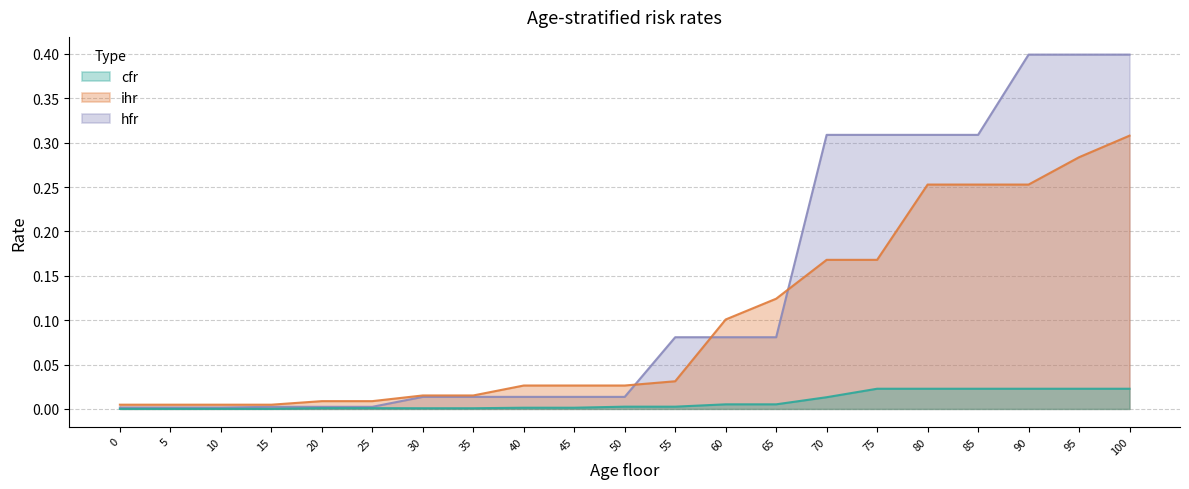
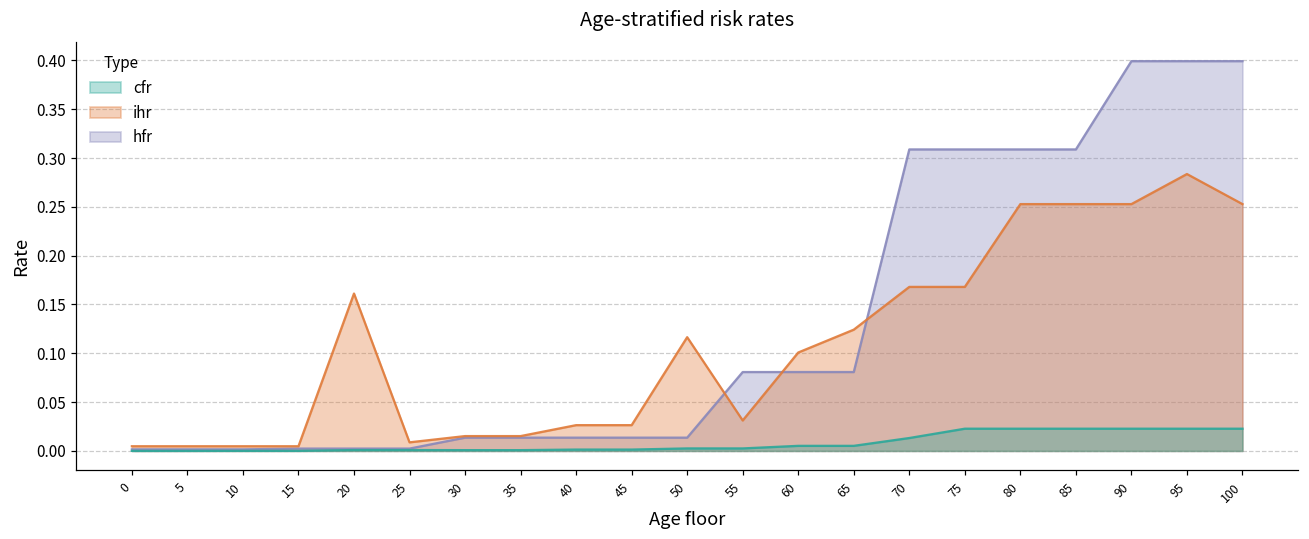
ihr, 20: 0.01 -> 0.16
ihr, 50: 0.03 -> 0.12
ihr, 100: 0.31 -> 0.25
